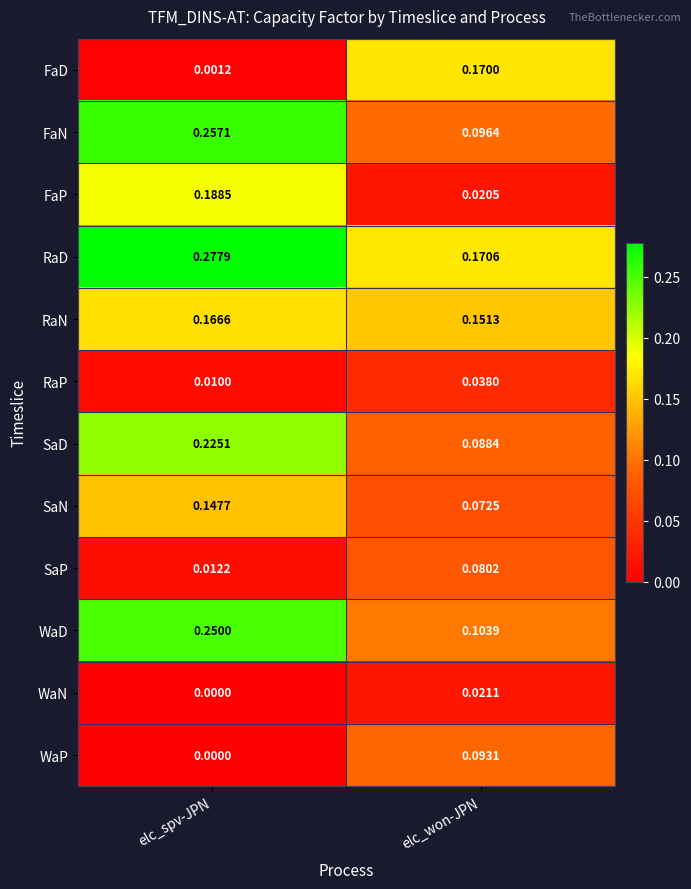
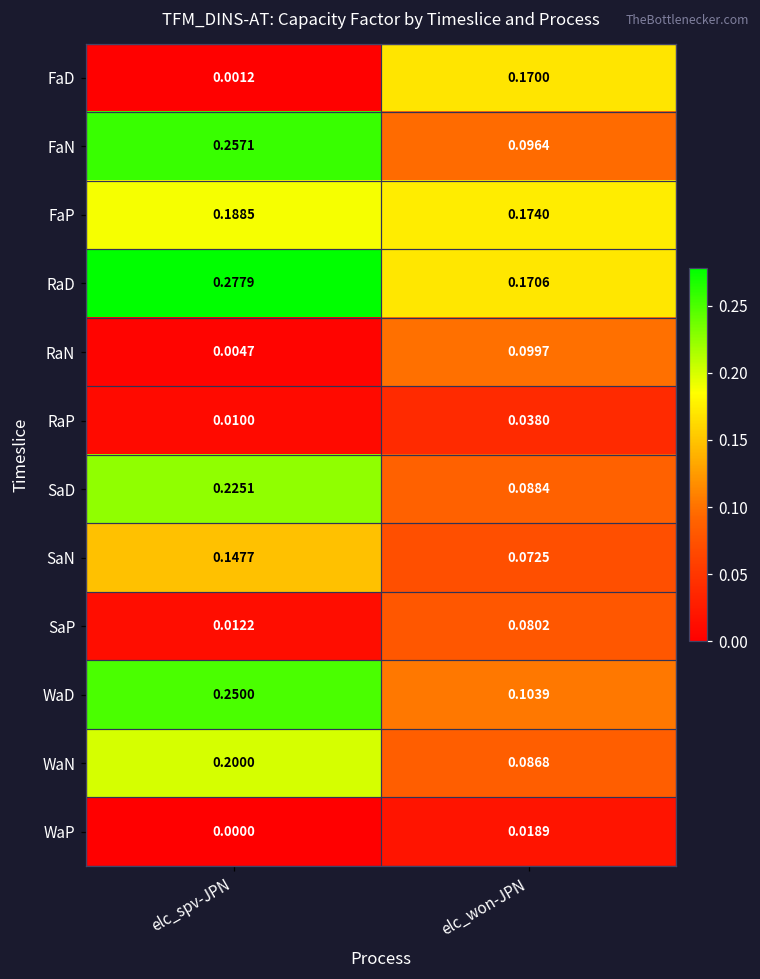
FaP, elc_won-JPN: 0.0205 -> 0.1740
RaN, elc_spv-JPN: 0.1666 -> 0.0047
RaN, elc_won-JPN: 0.1513 -> 0.0997
WaN, elc_spv-JPN: 0.0000 -> 0.2000
WaN, elc_won-JPN: 0.0211 -> 0.0868
WaP, elc_won-JPN: 0.0931 -> 0.0189
